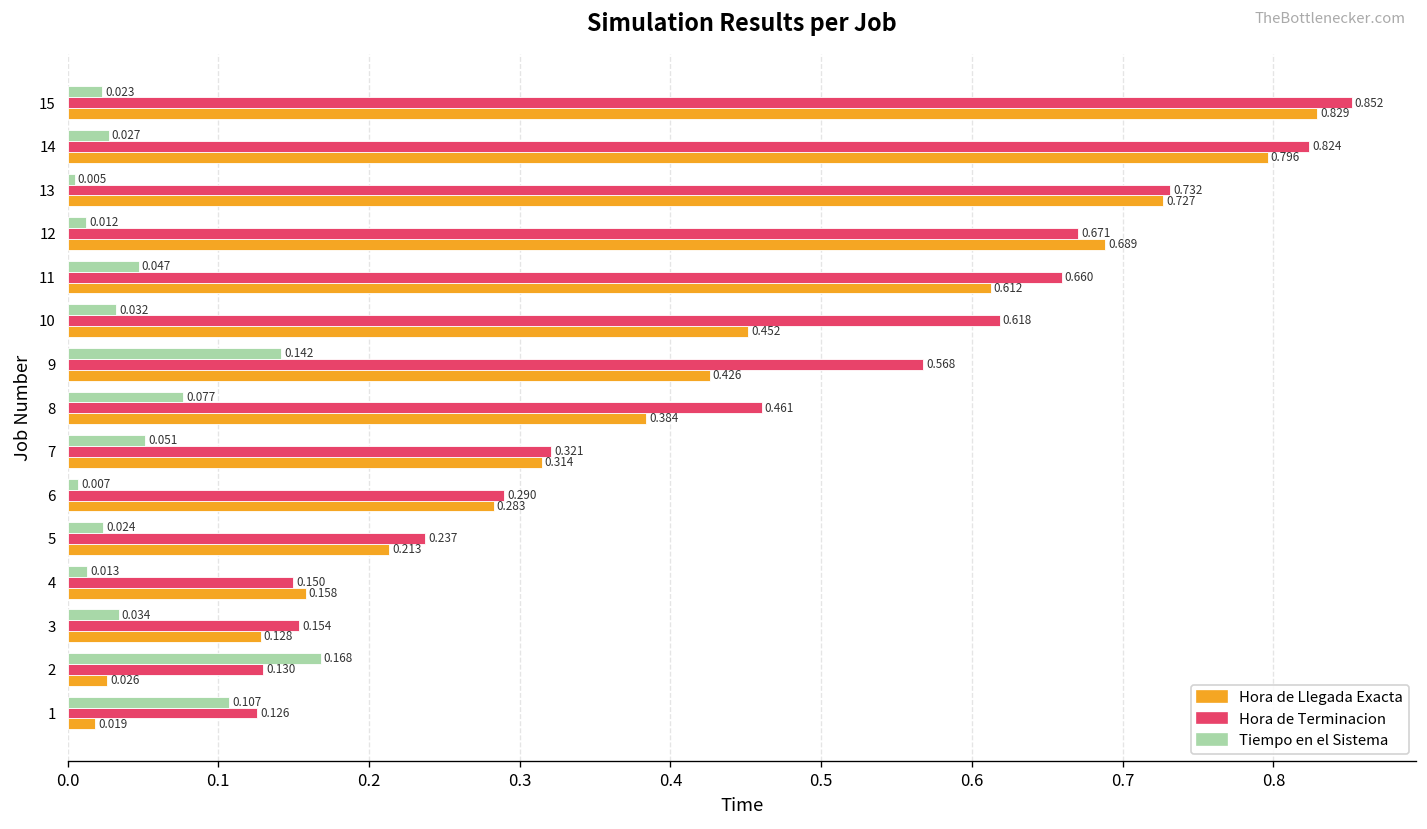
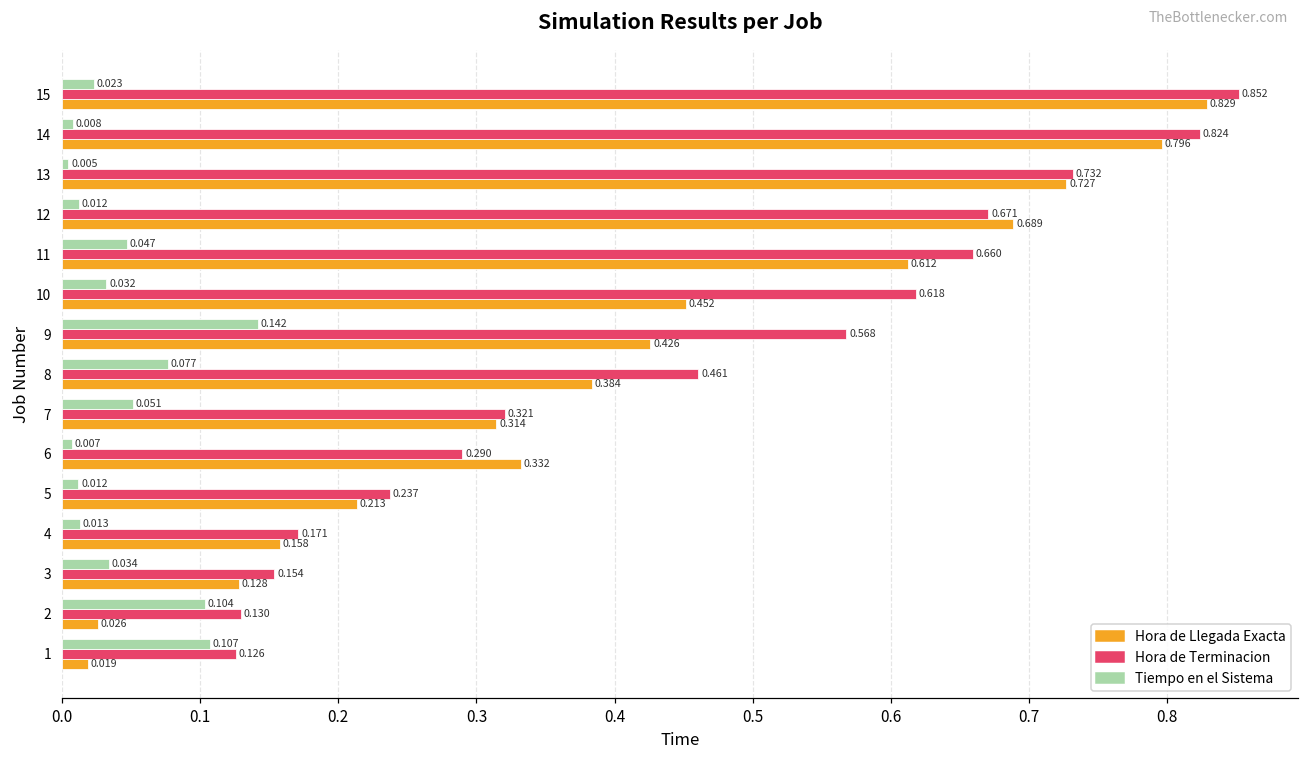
Tiempo en el Sistema, 14: 0.027 -> 0.008
Hora de Llegada Exacta, 6: 0.283 -> 0.332
Tiempo en el Sistema, 5: 0.024 -> 0.012
Hora de Terminacion, 4: 0.150 -> 0.171
Tiempo en el Sistema, 2: 0.168 -> 0.104
